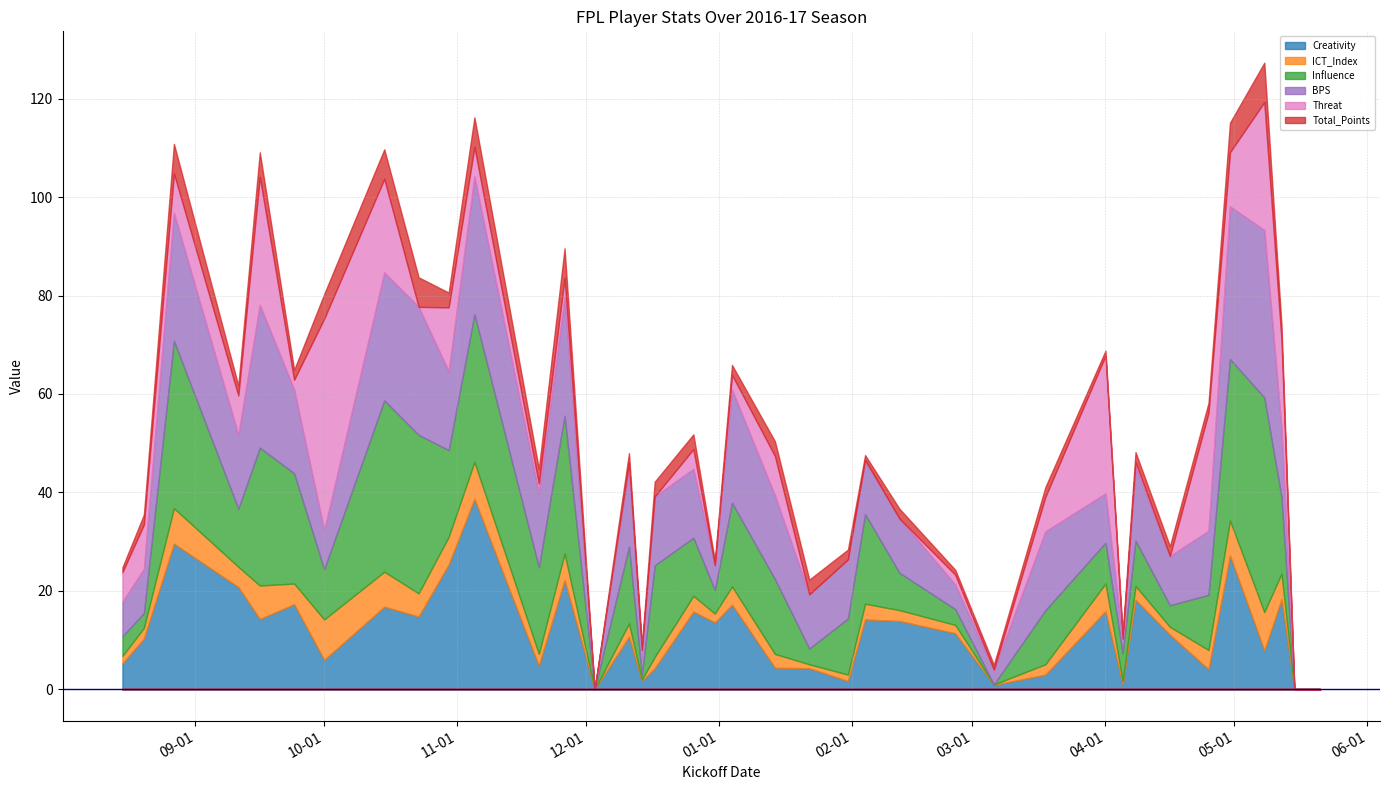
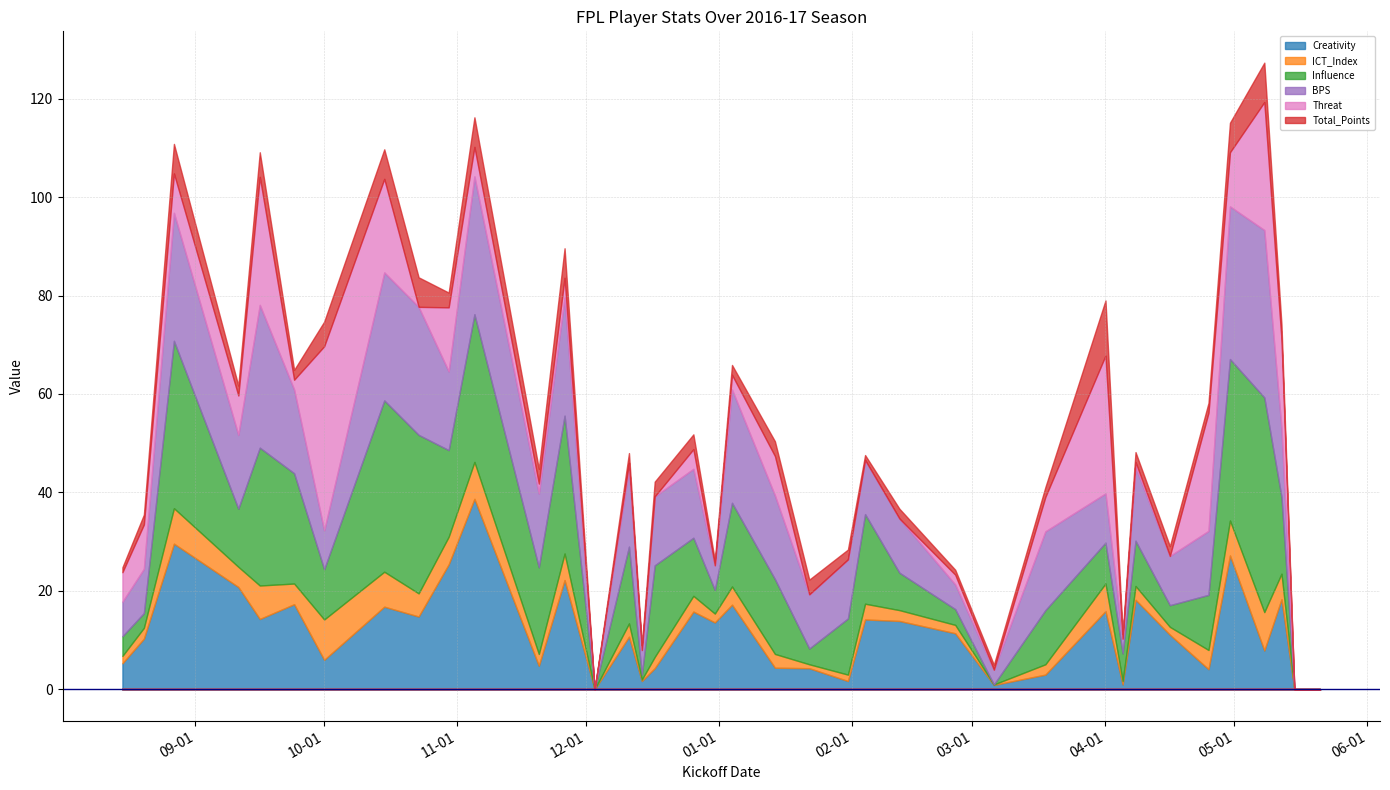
Threat, 10-01: 43 -> 37
Total_Points, 04-01: 1 -> 11
